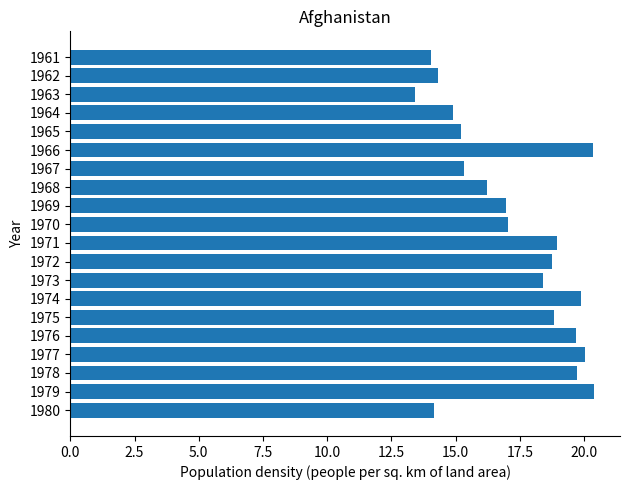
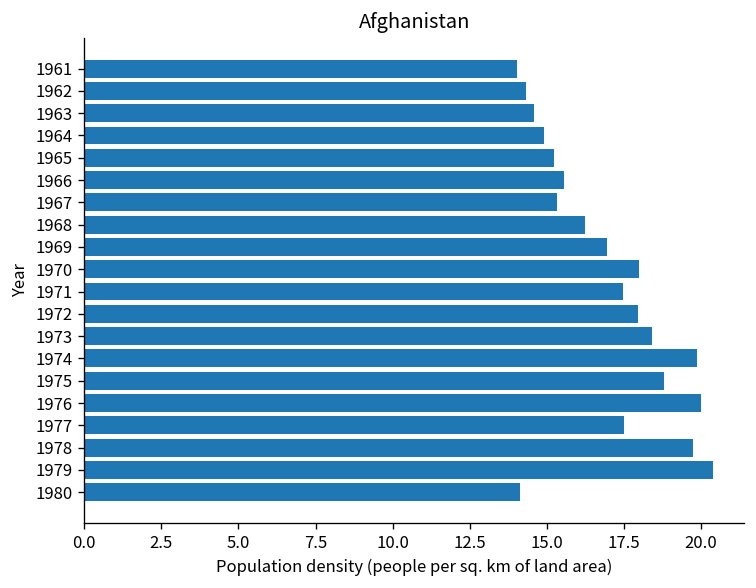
1963: 13.4 -> 14.6
1966: 20.3 -> 15.6
1970: 17.0 -> 18.0
1971: 18.9 -> 17.5
1972: 18.8 -> 18.0
1976: 19.7 -> 20.0
1977: 20.0 -> 17.5
